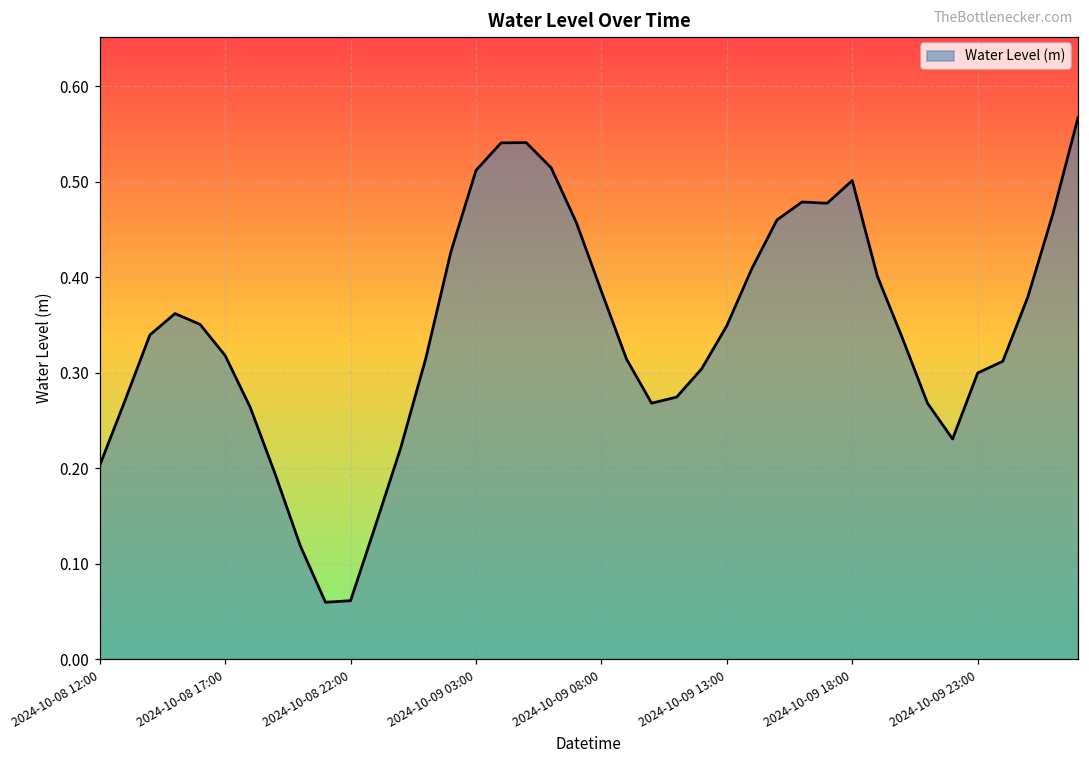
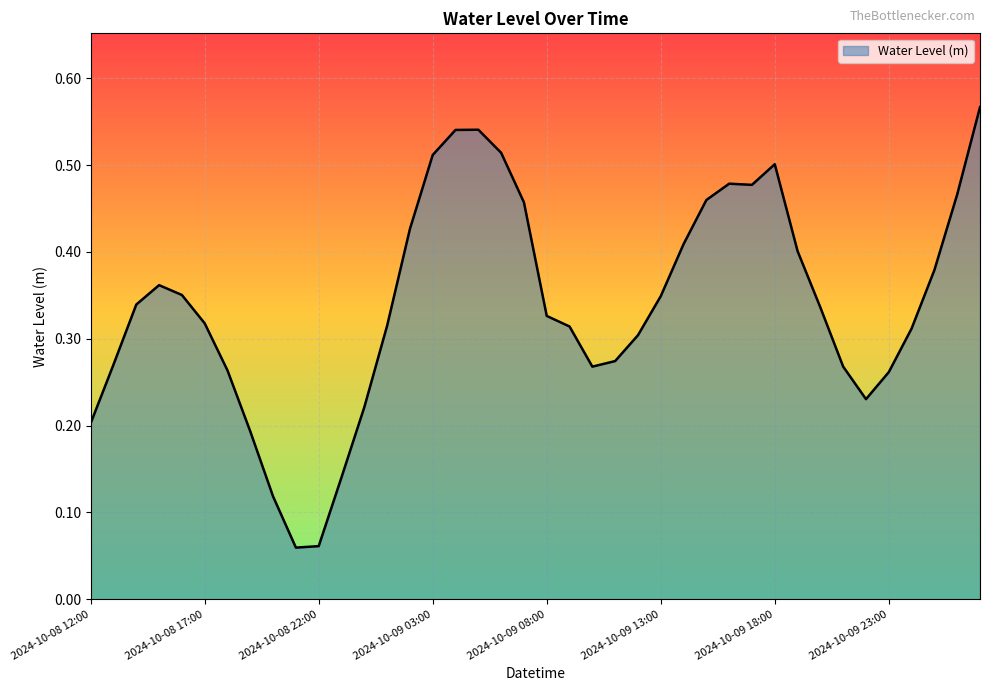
2024-10-09 08:00: 0.39 -> 0.33
2024-10-09 23:00: 0.30 -> 0.26
